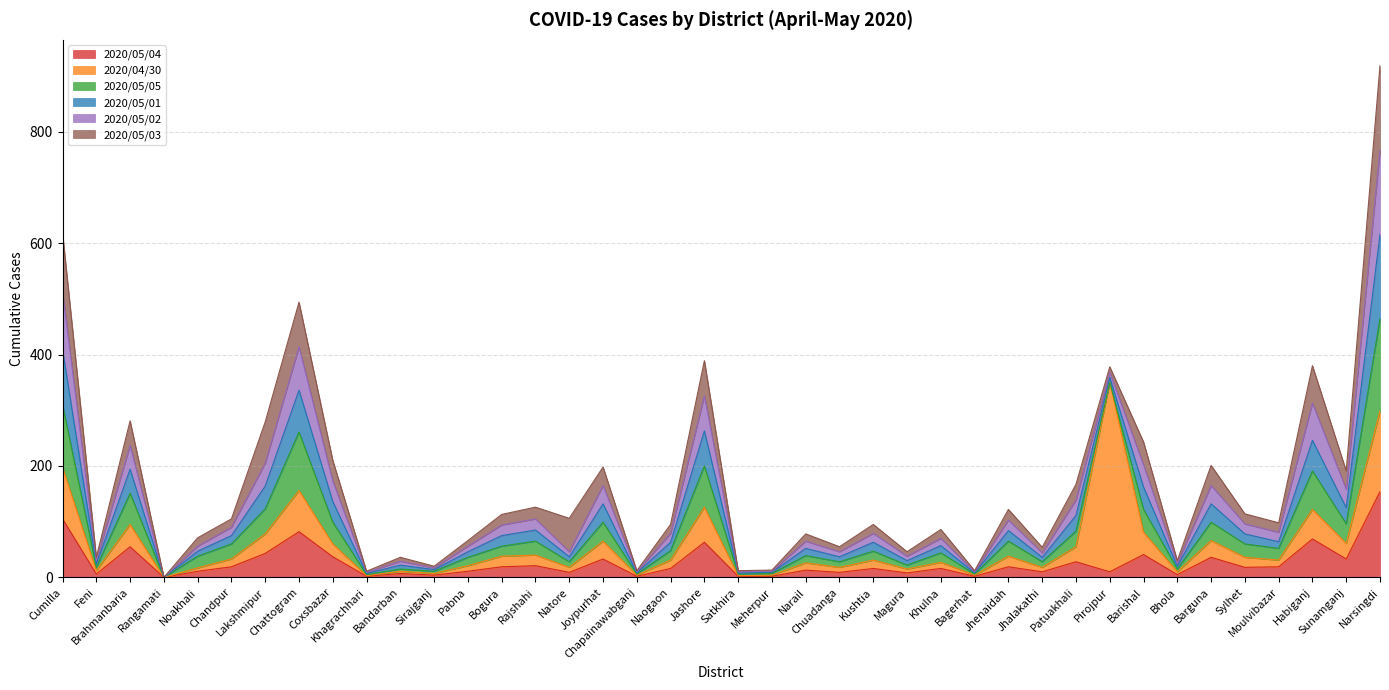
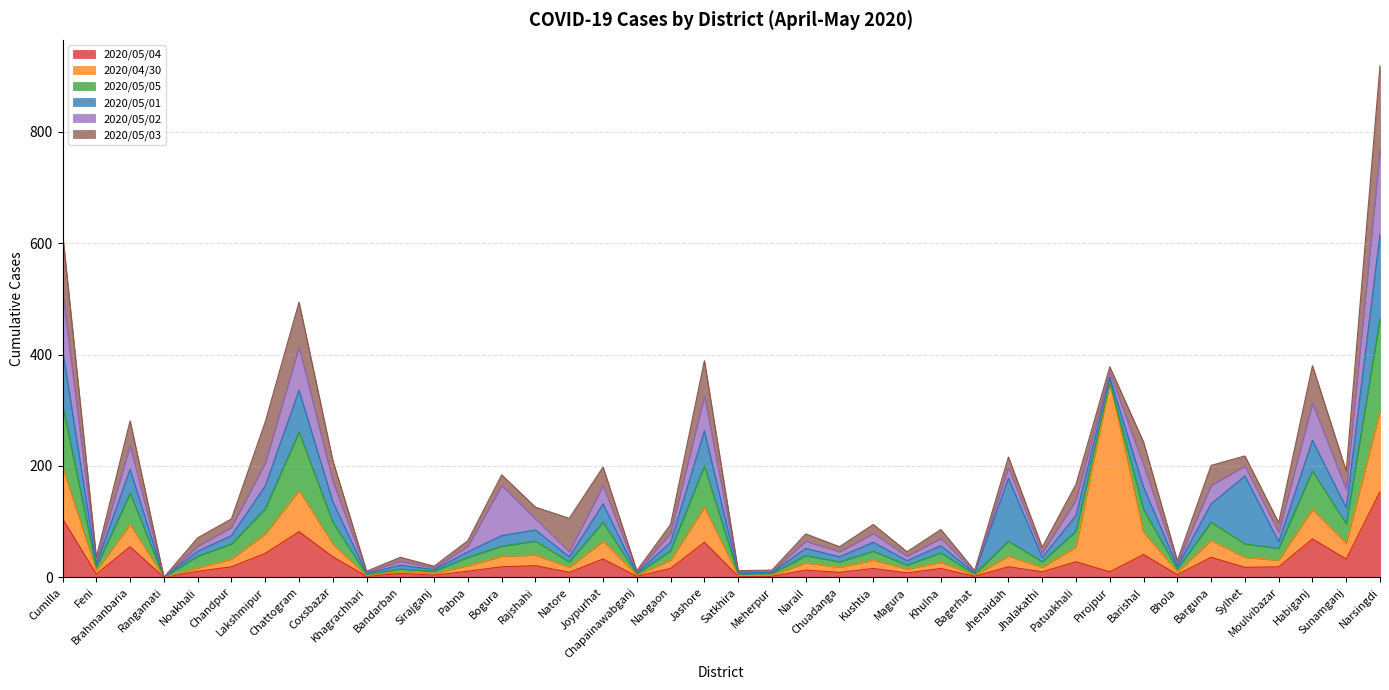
2020/05/02, Bogura: 20 -> 90
2020/05/01, Jhenaidah: 20 -> 110
2020/05/01, Sylhet: 20 -> 120
